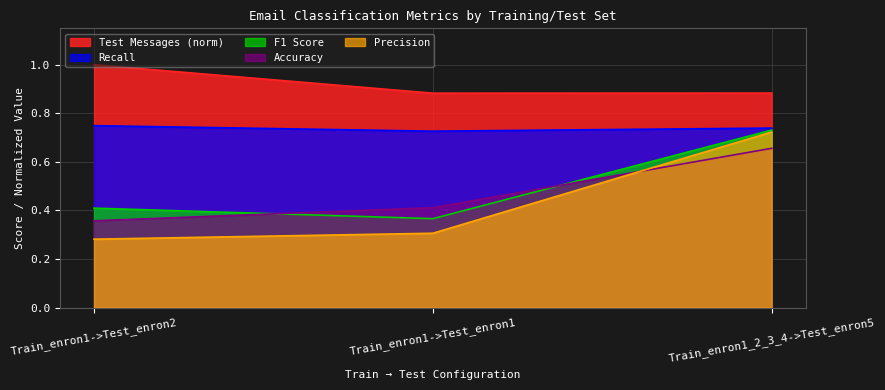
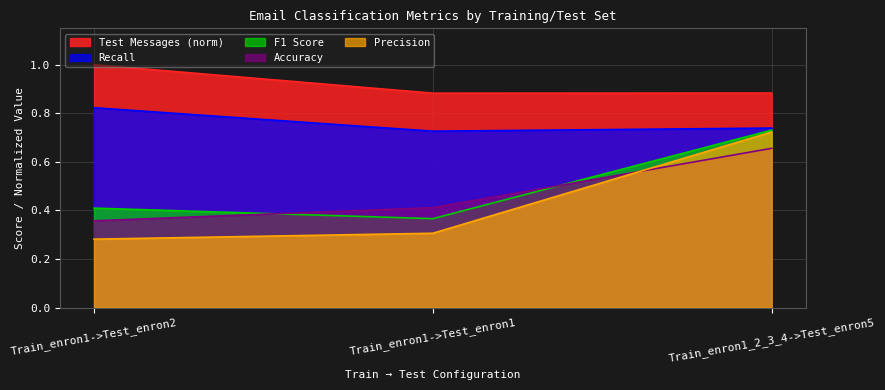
Recall, Train_enron1->Test_enron2: 0.75 -> 0.82
